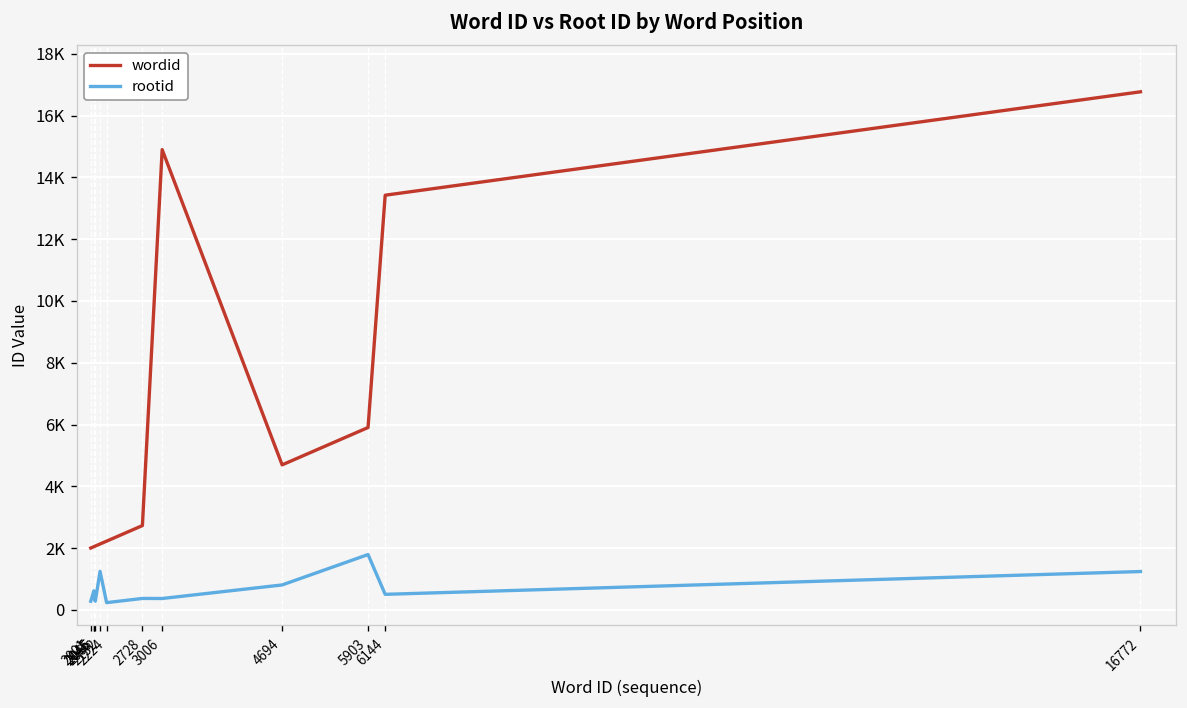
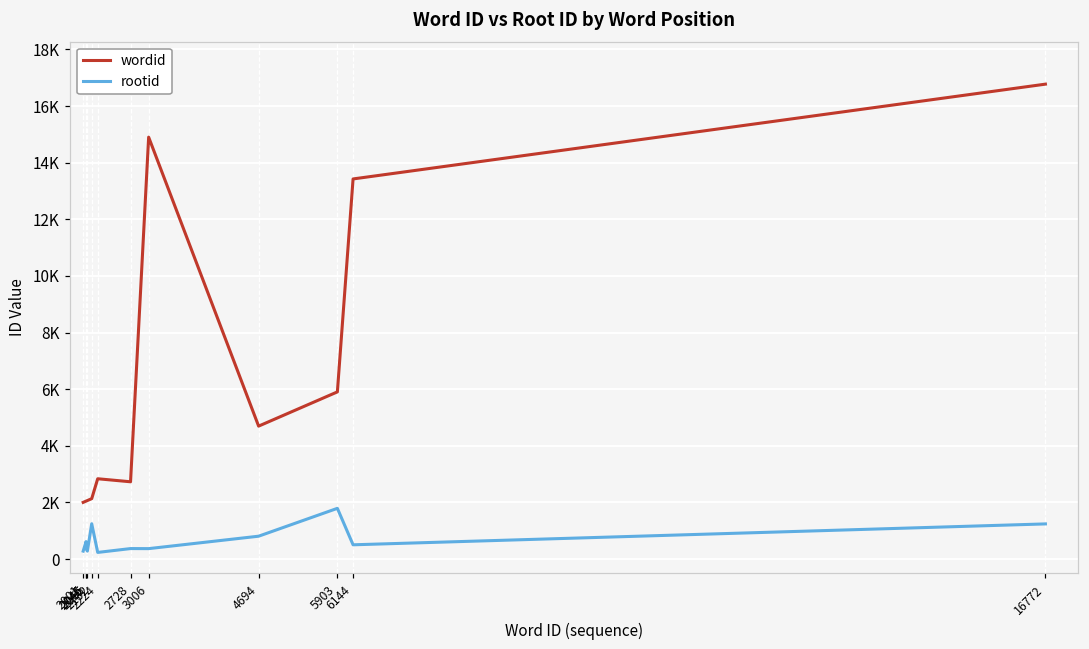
wordid, 2224: 2200 -> 2800
